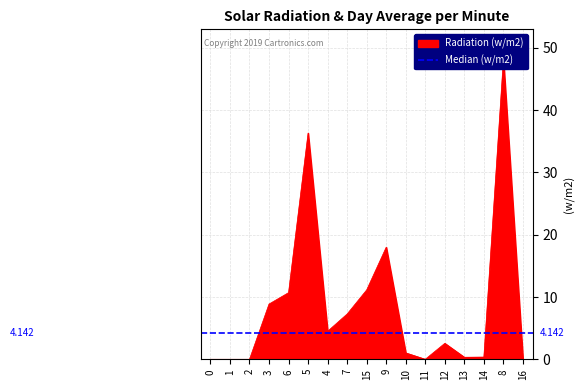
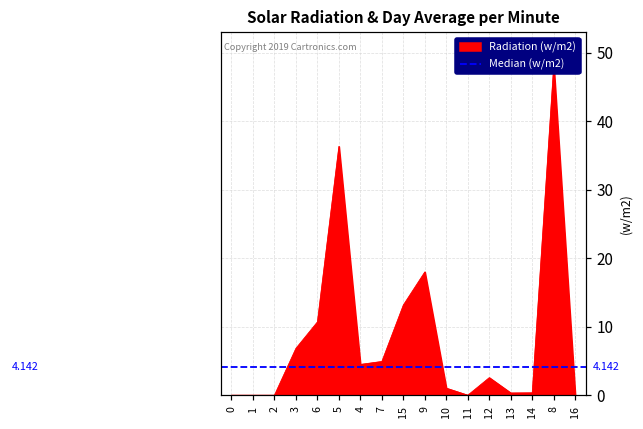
3: 9 -> 7
7: 7 -> 5
15: 11 -> 13
